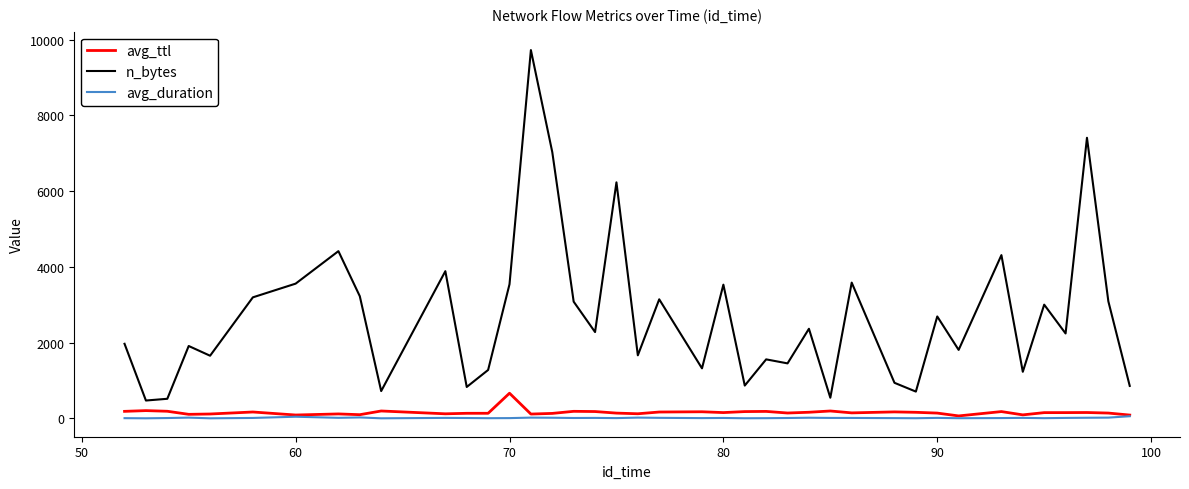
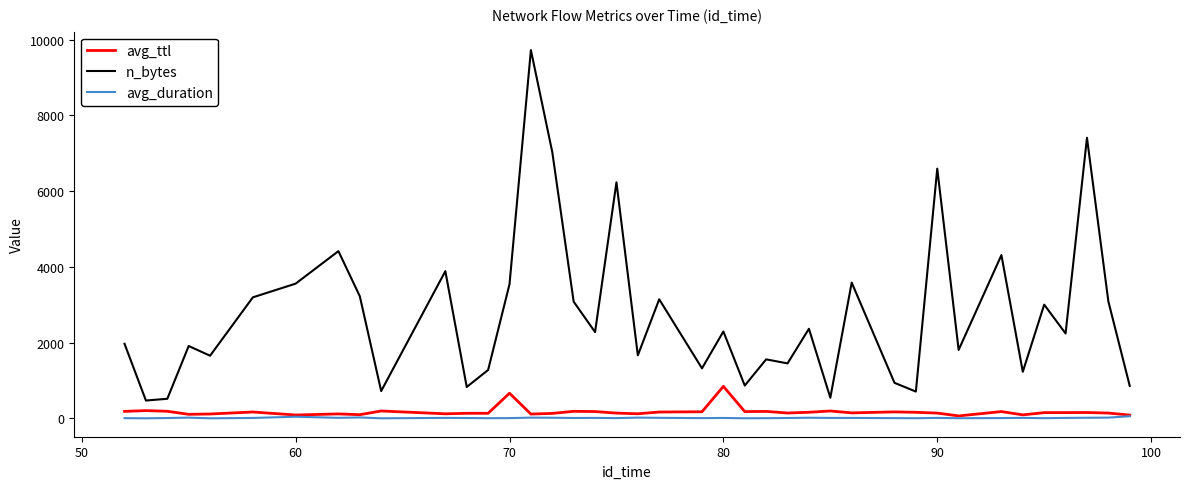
avg_ttl, 80: 200 -> 800
n_bytes, 80: 3500 -> 2300
n_bytes, 90: 2700 -> 6600
